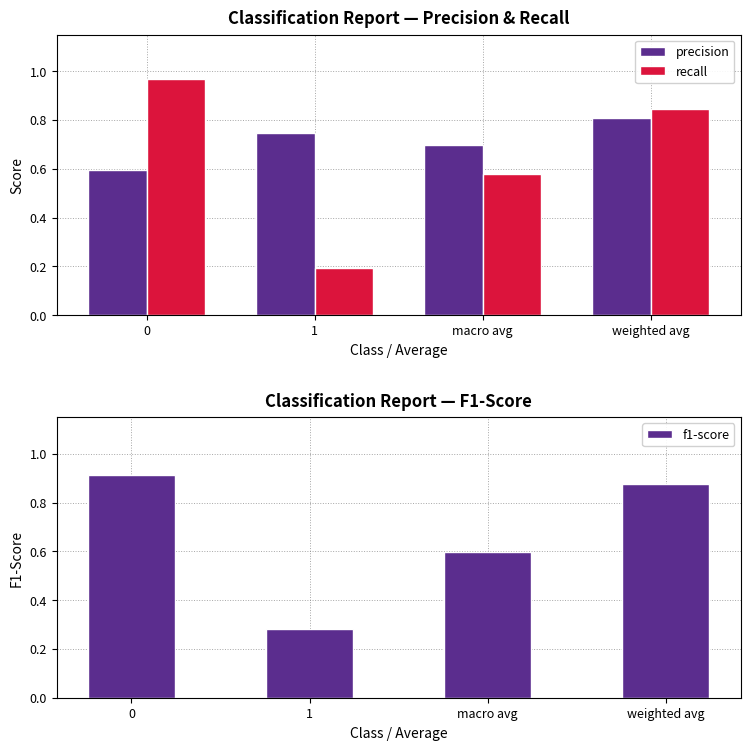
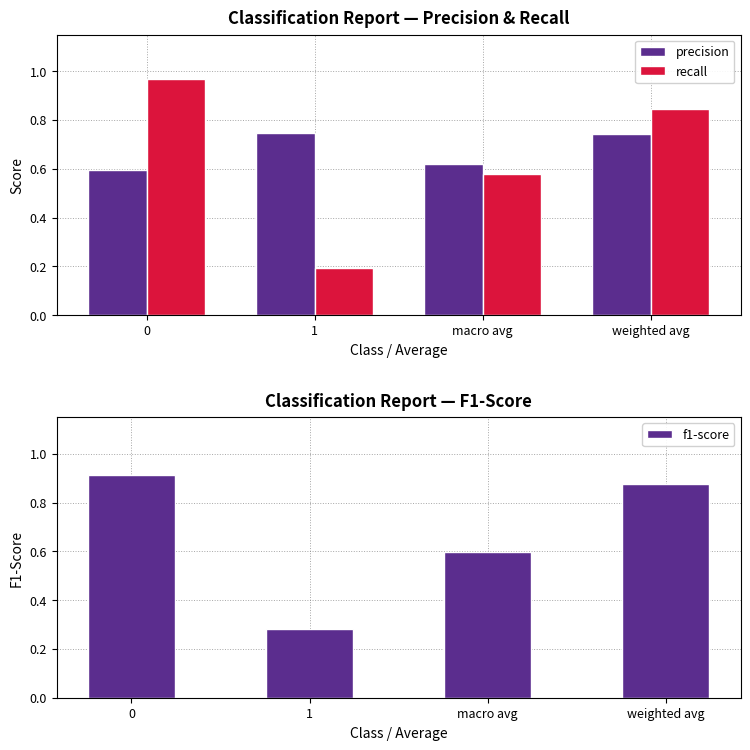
Classification Report — Precision & Recall, precision, macro avg: 0.70 -> 0.62
Classification Report — Precision & Recall, precision, weighted avg: 0.81 -> 0.74
